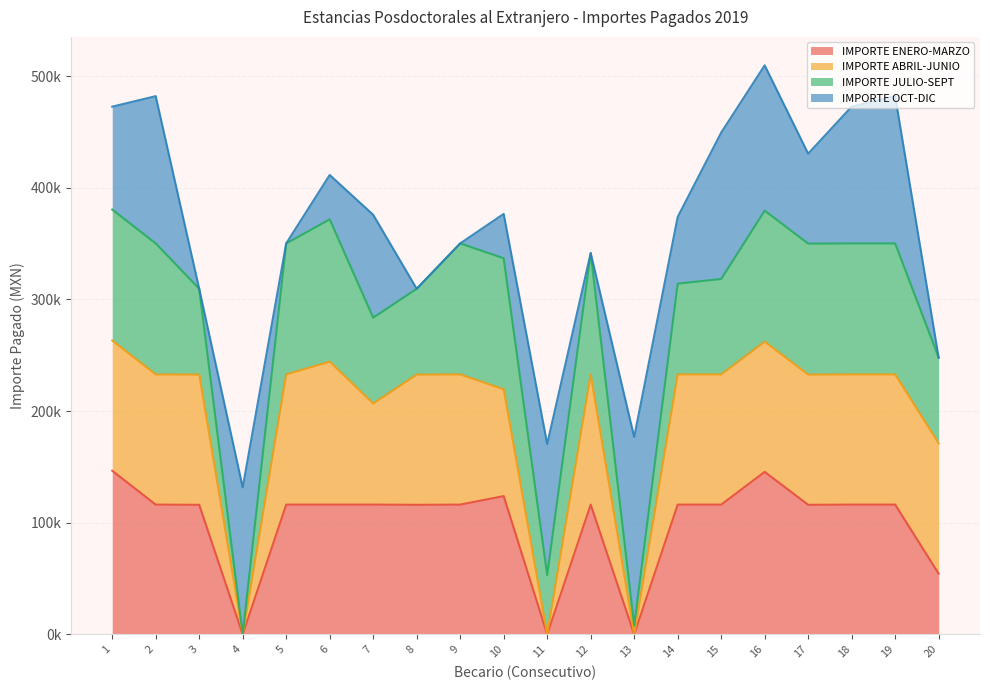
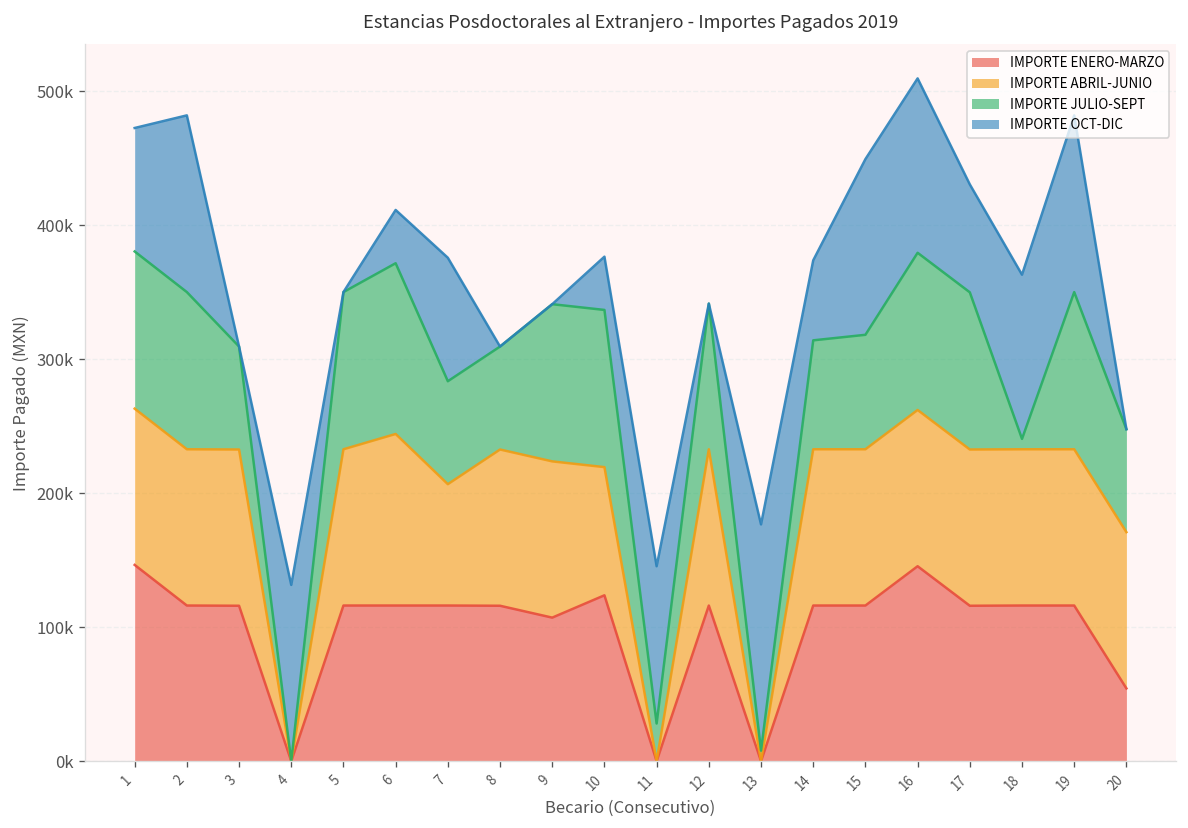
IMPORTE ENERO-MARZO, 9: 116000 -> 107000
IMPORTE JULIO-SEPT, 11: 53000 -> 28000
IMPORTE JULIO-SEPT, 18: 117000 -> 8000
